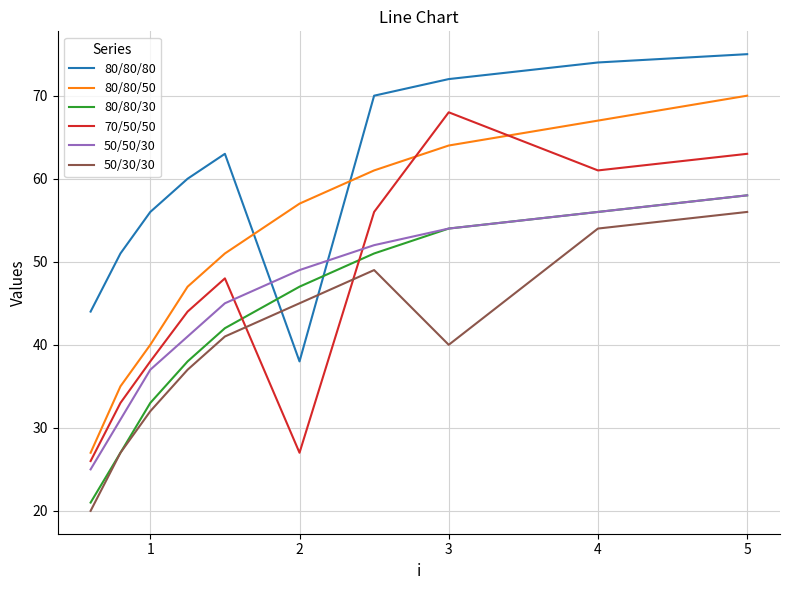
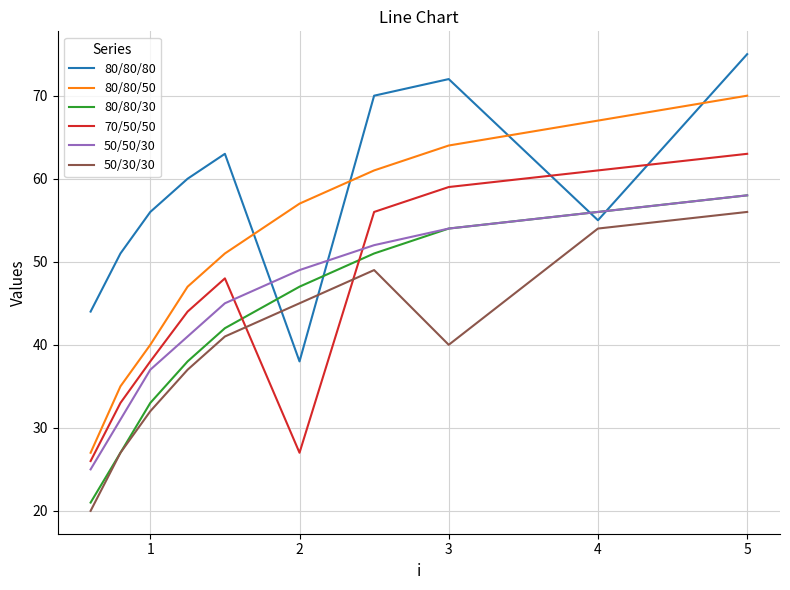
70/50/50, 3: 68 -> 59
80/80/80, 4: 74 -> 55
